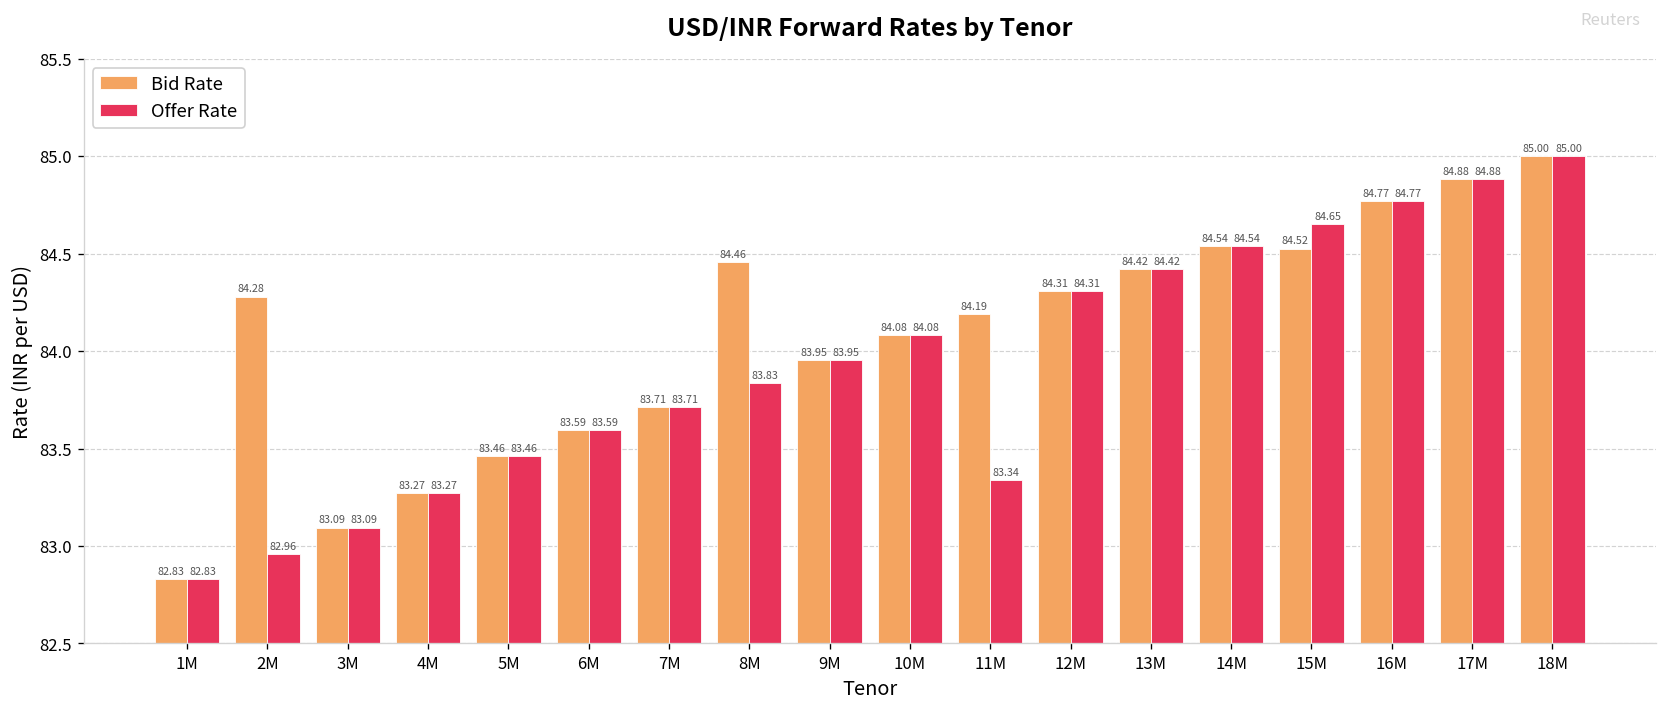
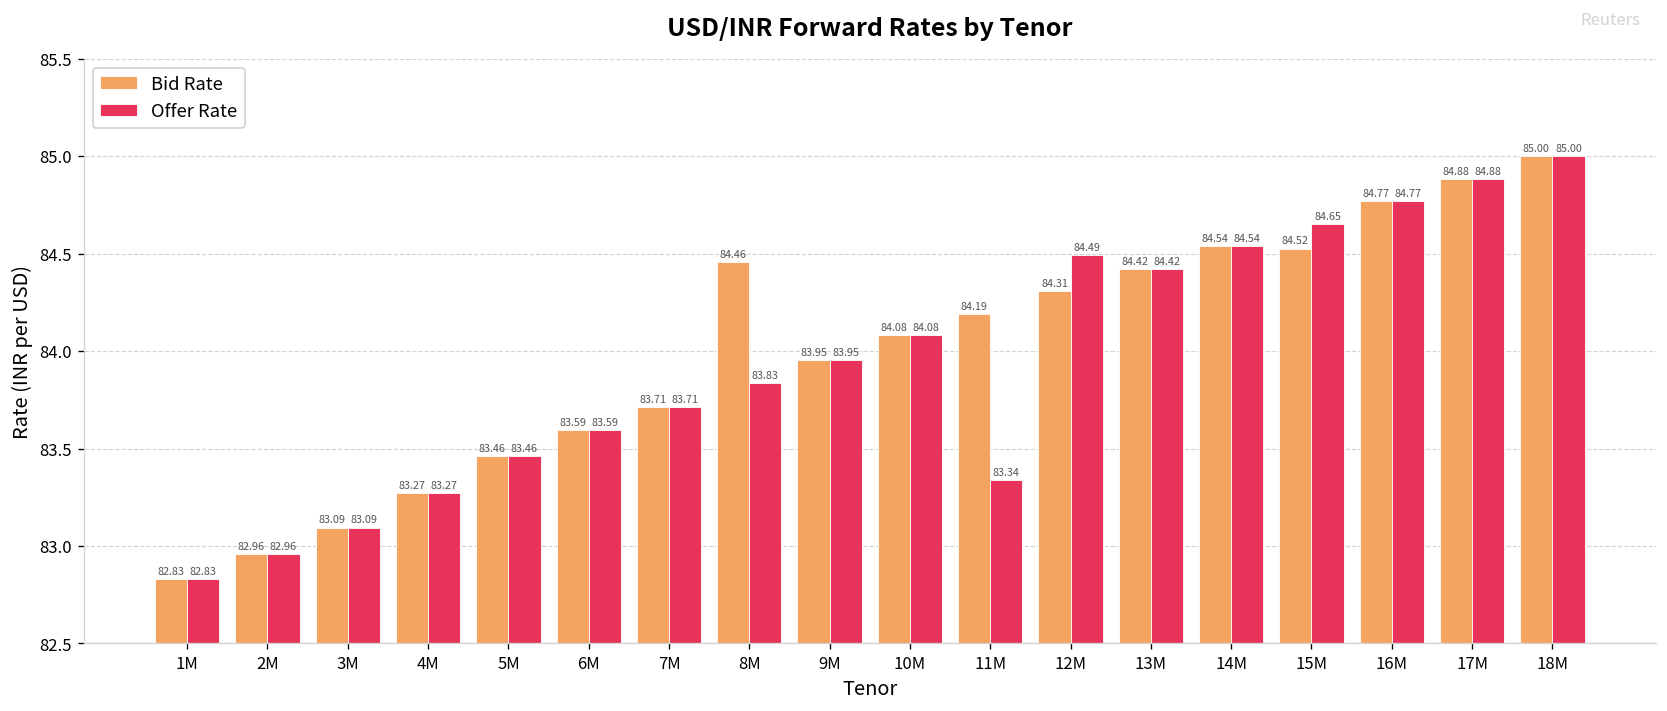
Bid Rate, 2M: 84.28 -> 82.96
Offer Rate, 12M: 84.31 -> 84.49
